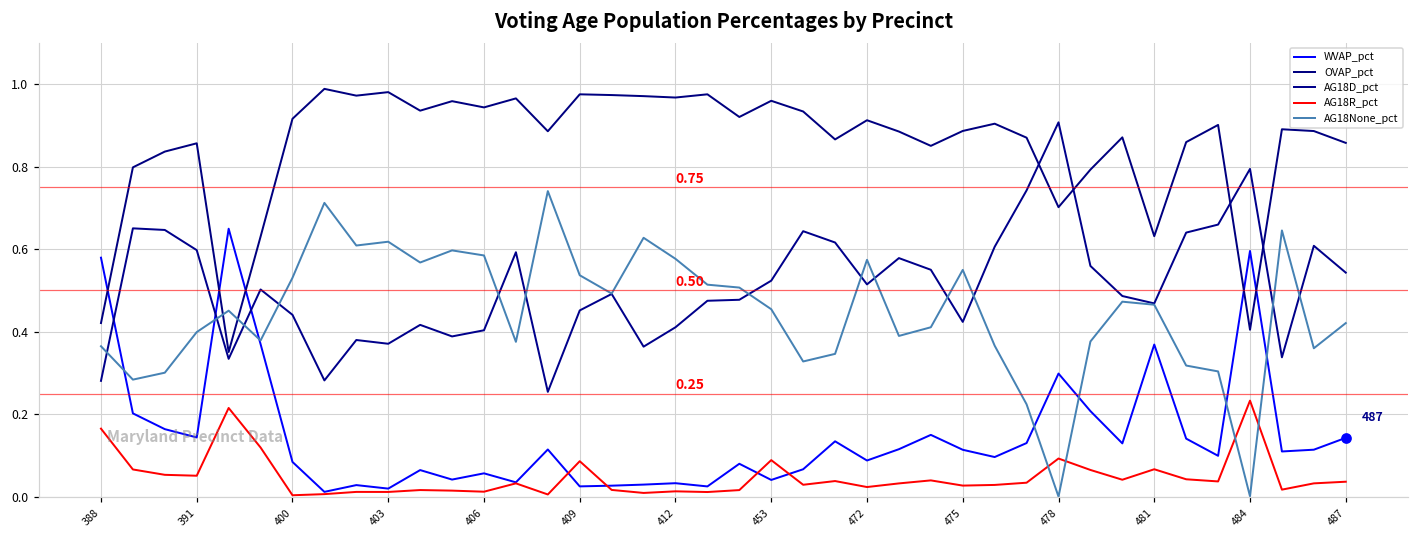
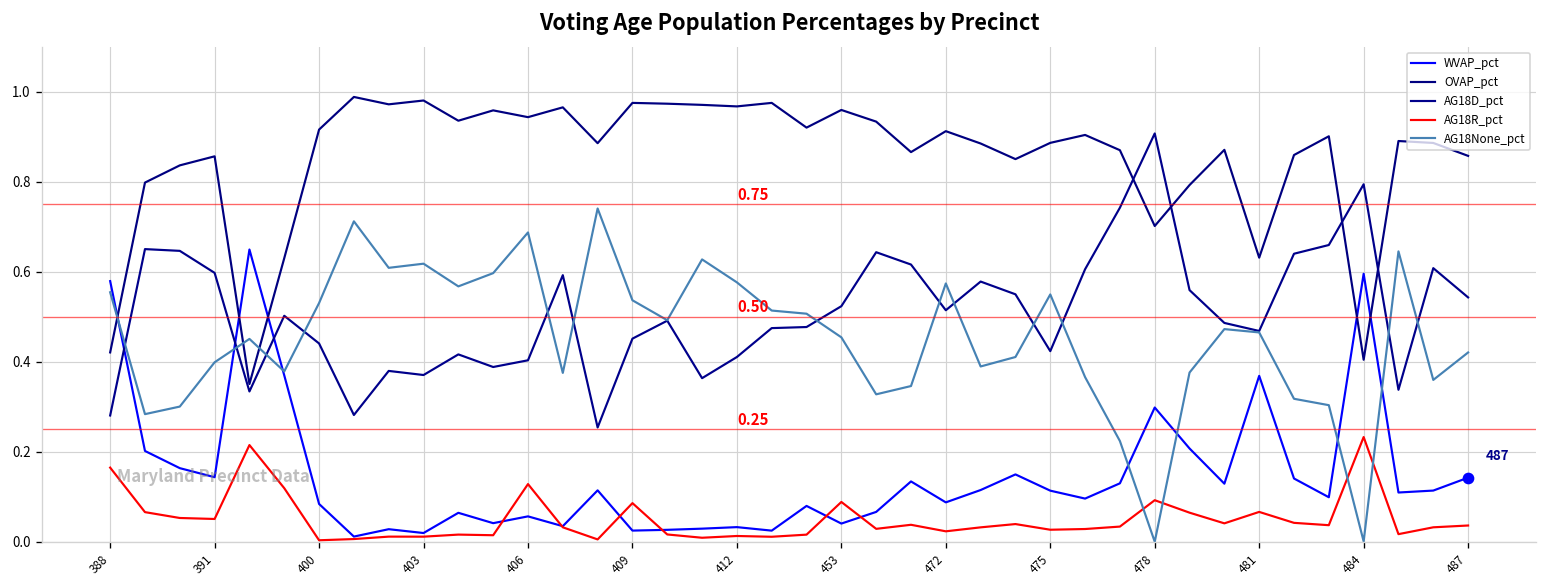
AG18None_pct, 388: 0.36 -> 0.55
AG18R_pct, 406: 0.01 -> 0.13
AG18None_pct, 406: 0.58 -> 0.69
